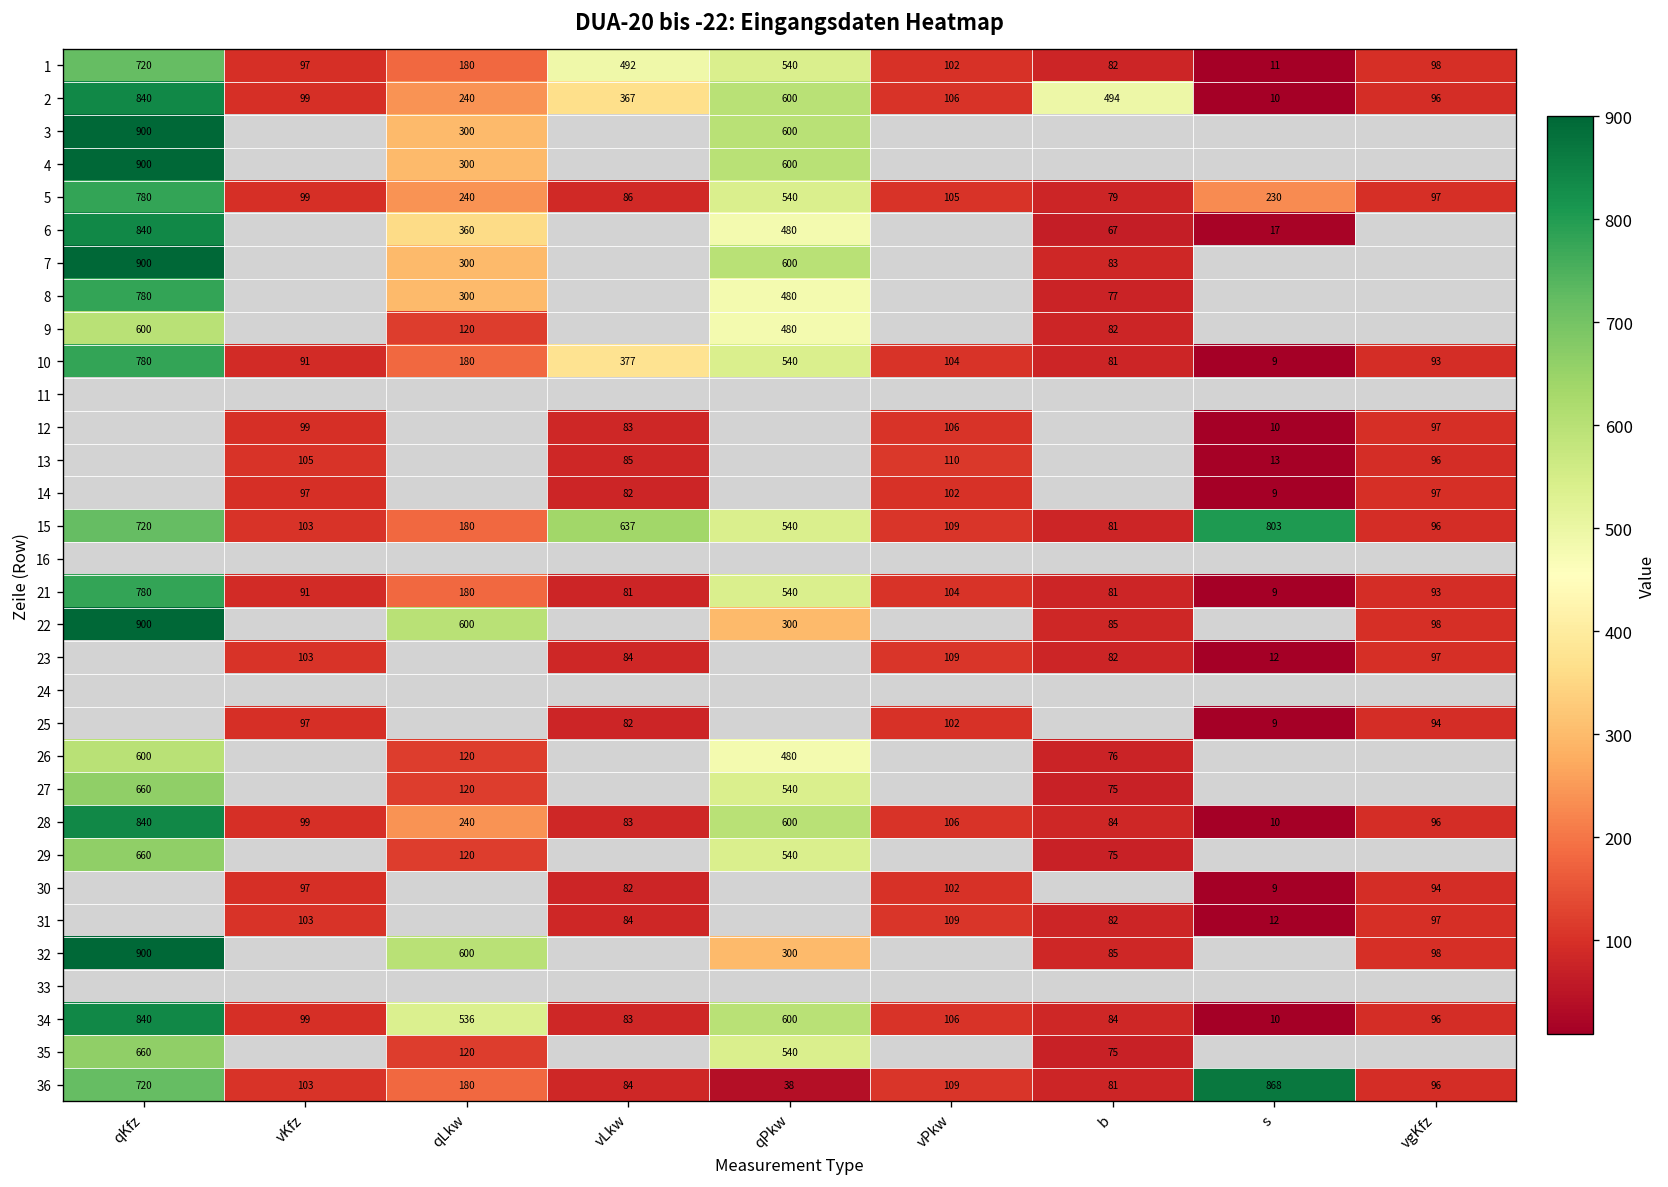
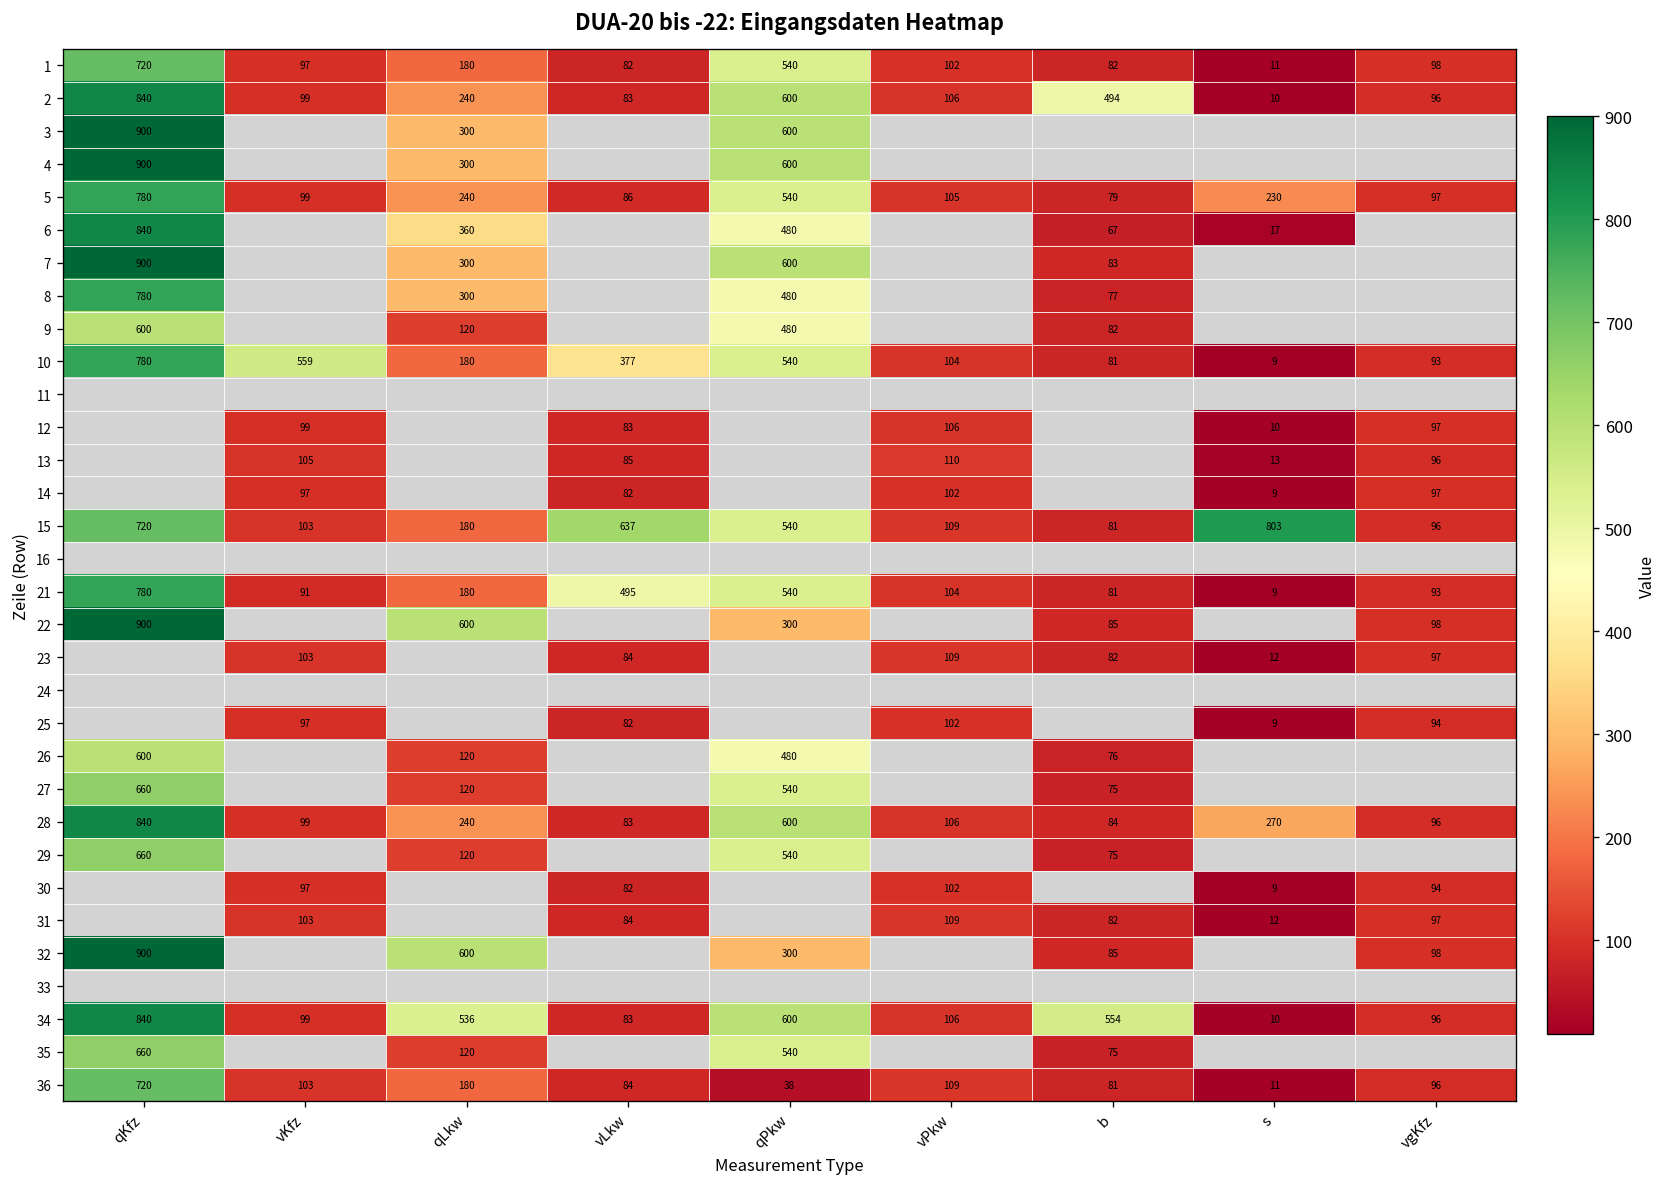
1, vLkw: 492 -> 82
2, vLkw: 367 -> 83
10, vKfz: 91 -> 559
21, vLkw: 81 -> 495
28, s: 10 -> 270
34, b: 84 -> 554
36, s: 868 -> 11
